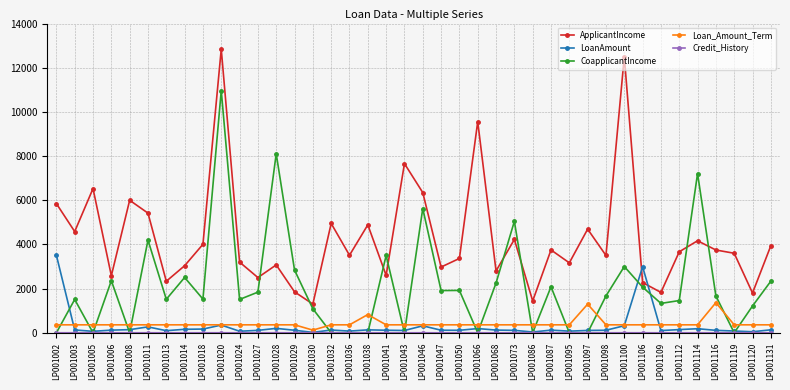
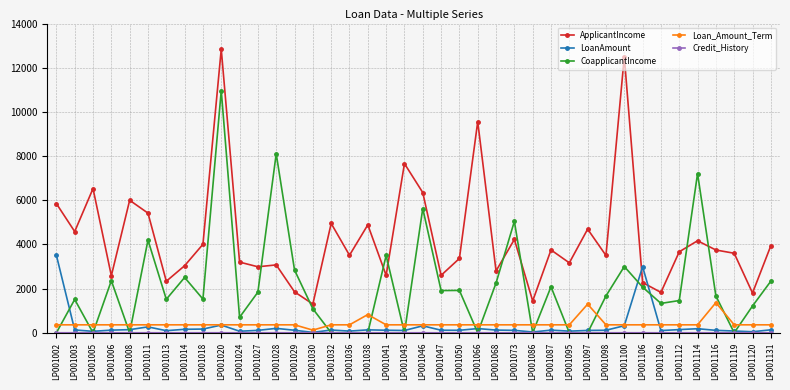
CoapplicantIncome, LP001024: 1500 -> 700
ApplicantIncome, LP001027: 2500 -> 3000
ApplicantIncome, LP001047: 3000 -> 2600
